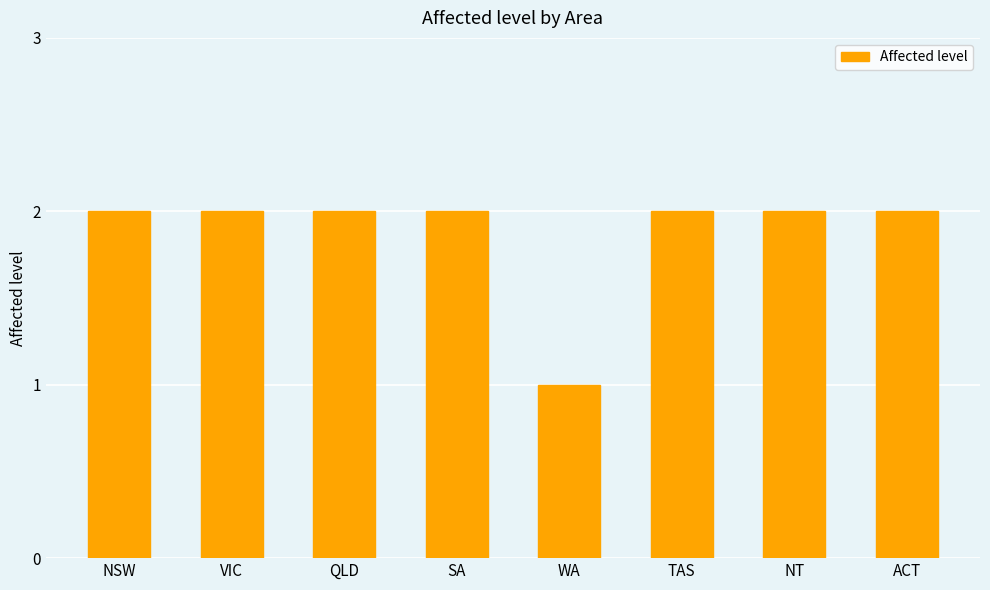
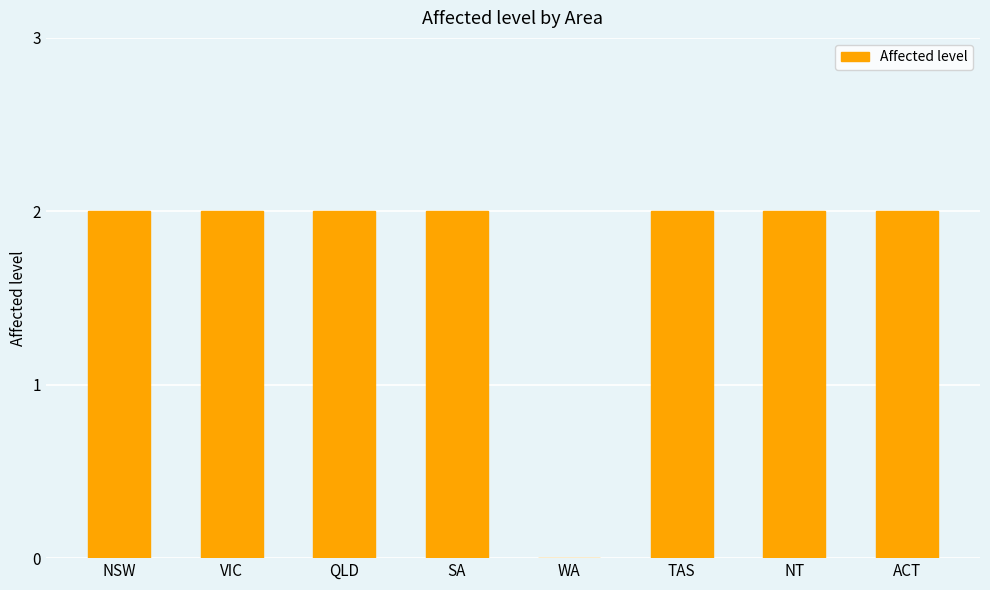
WA: 1 -> 0
